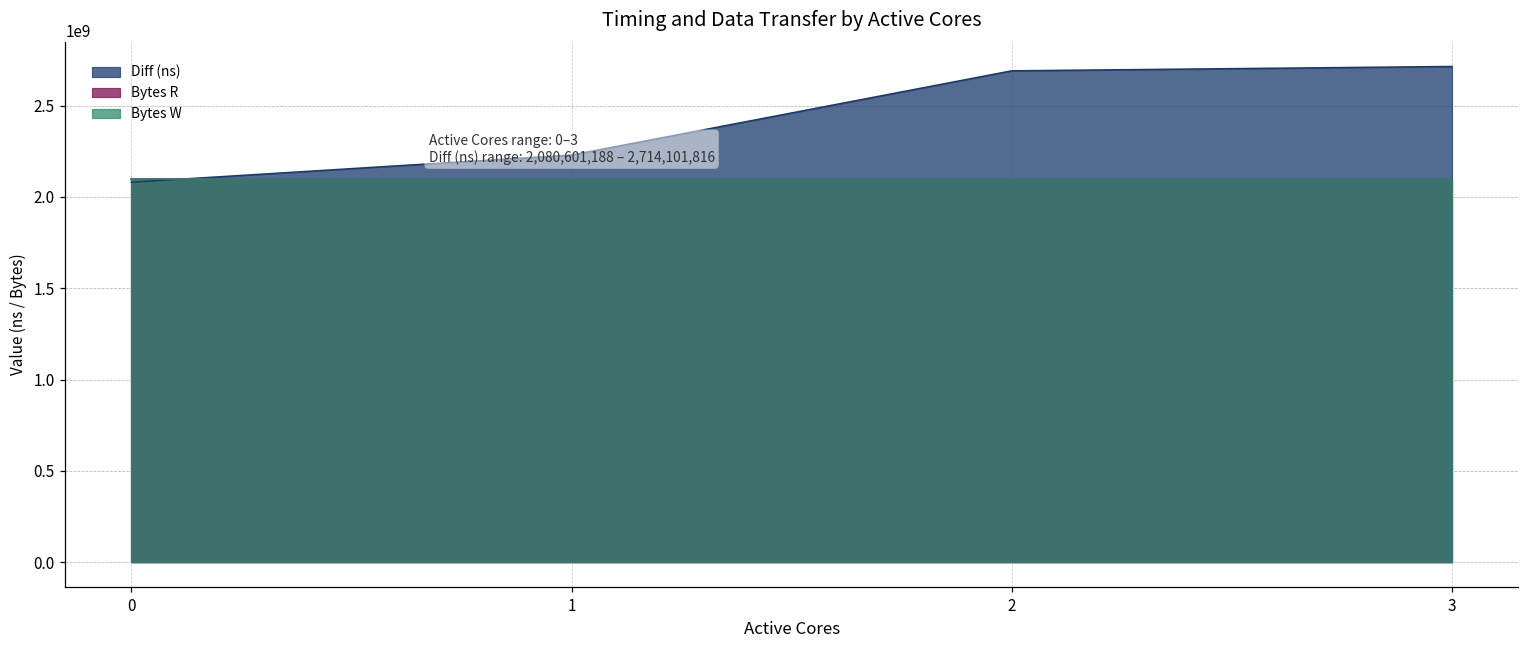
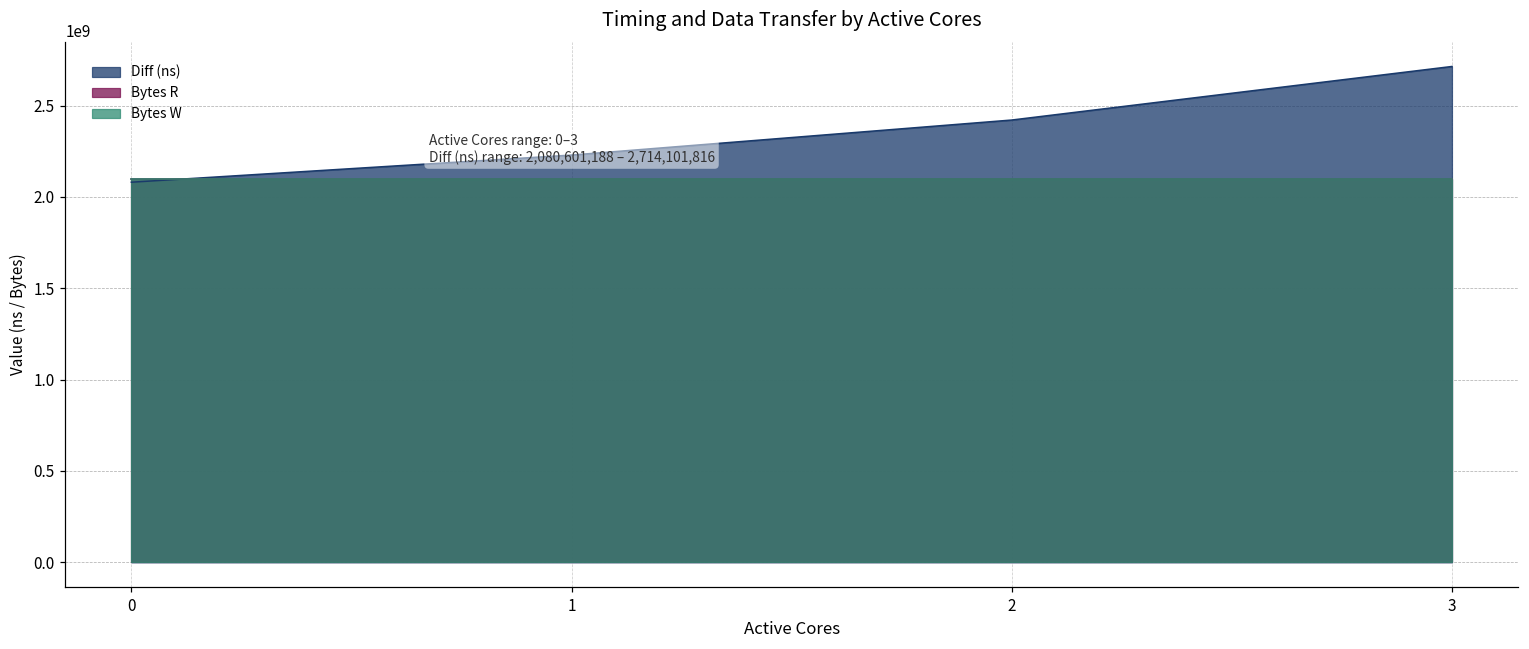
Diff (ns), 2: 2690000000 -> 2420000000
